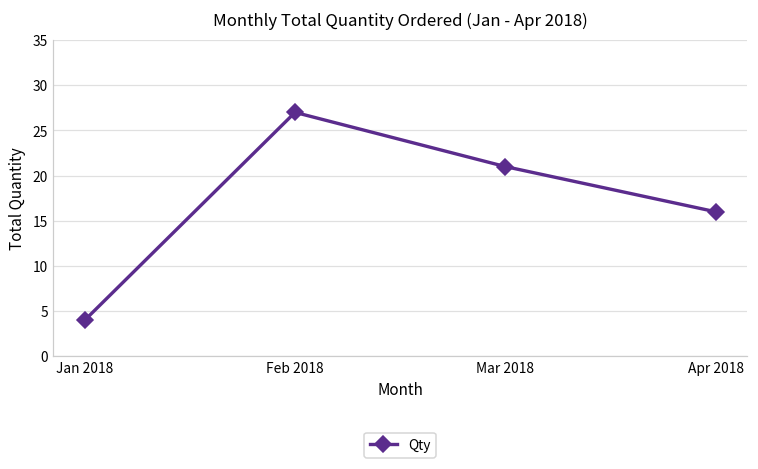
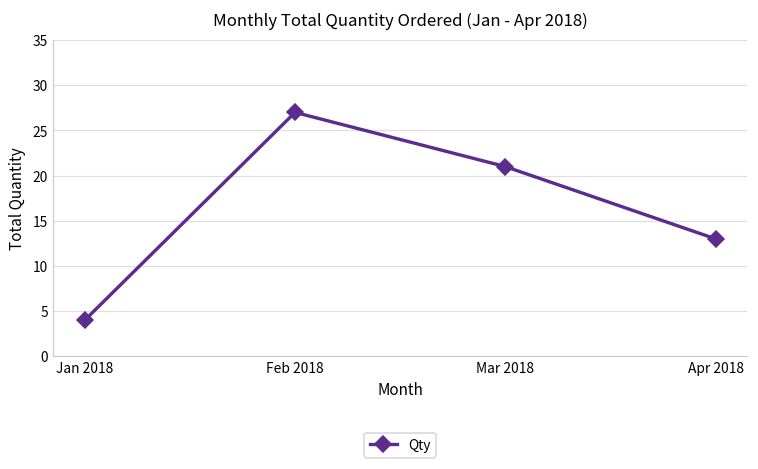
Apr 2018: 16 -> 13
